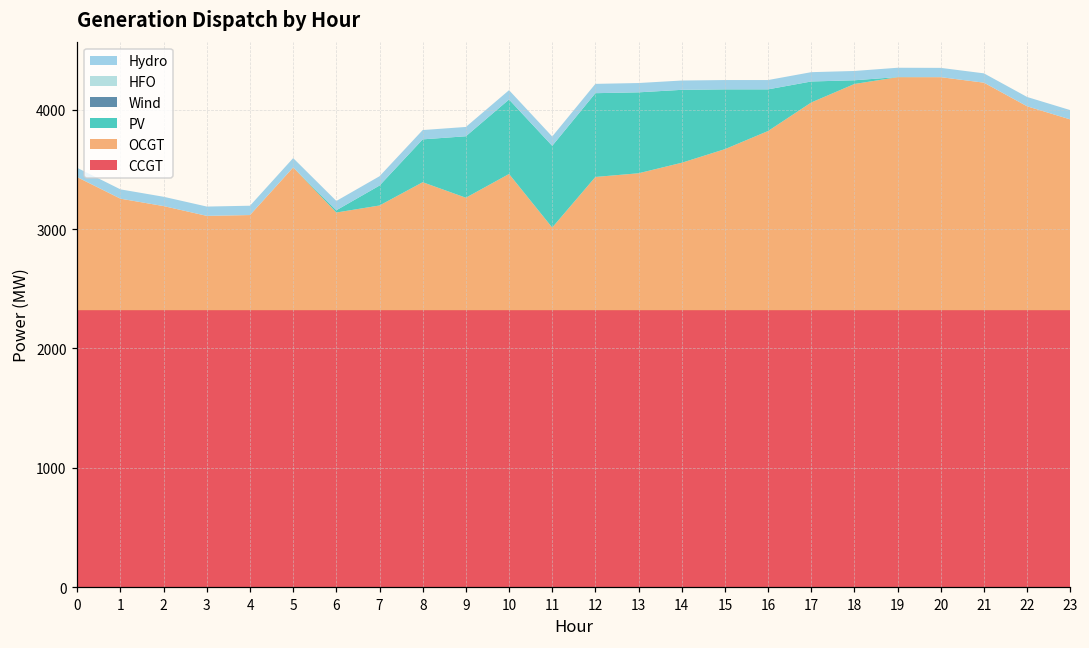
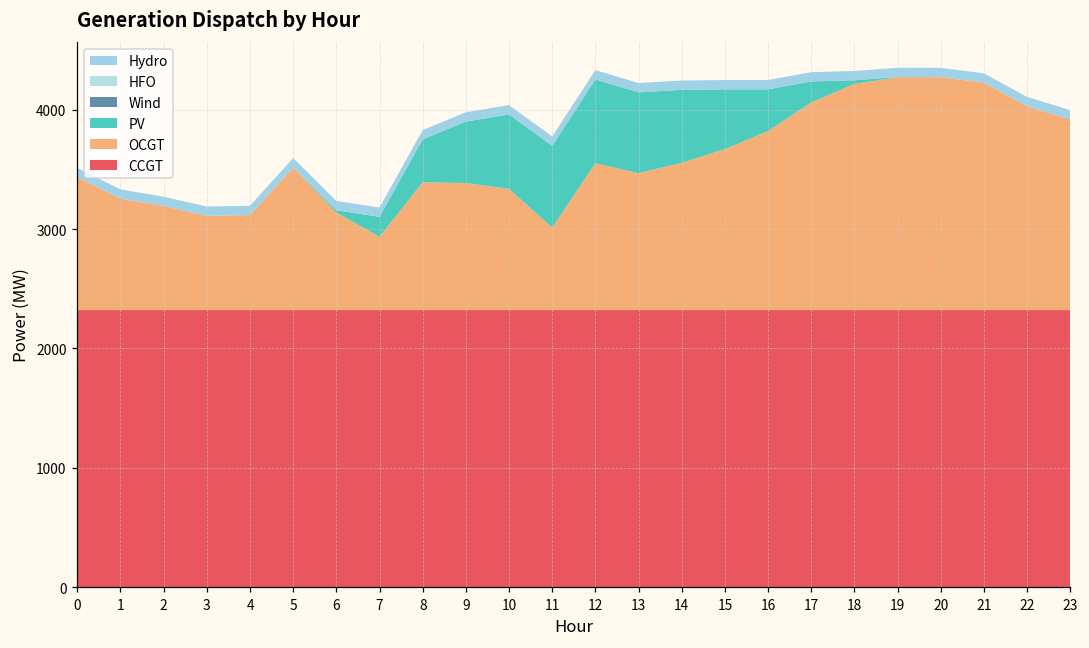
OCGT, 7: 880 -> 620
OCGT, 9: 940 -> 1070
OCGT, 10: 1140 -> 1020
OCGT, 12: 1120 -> 1230
